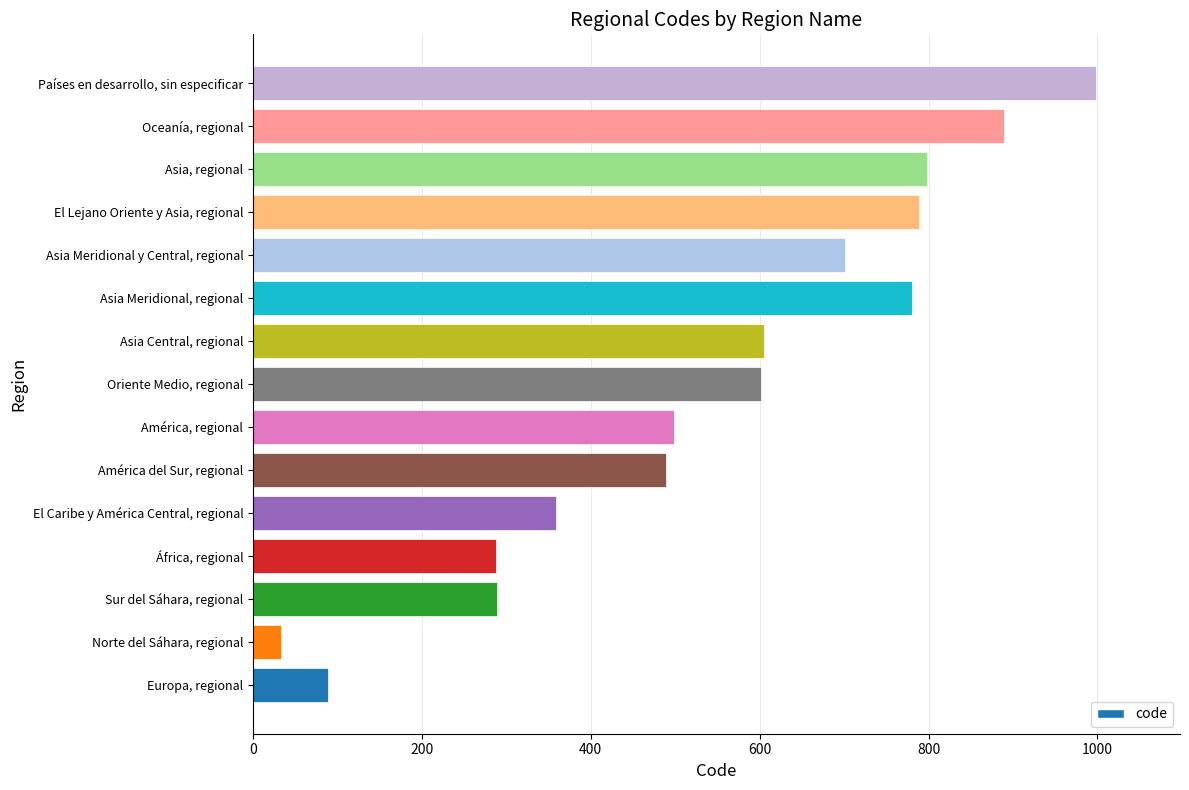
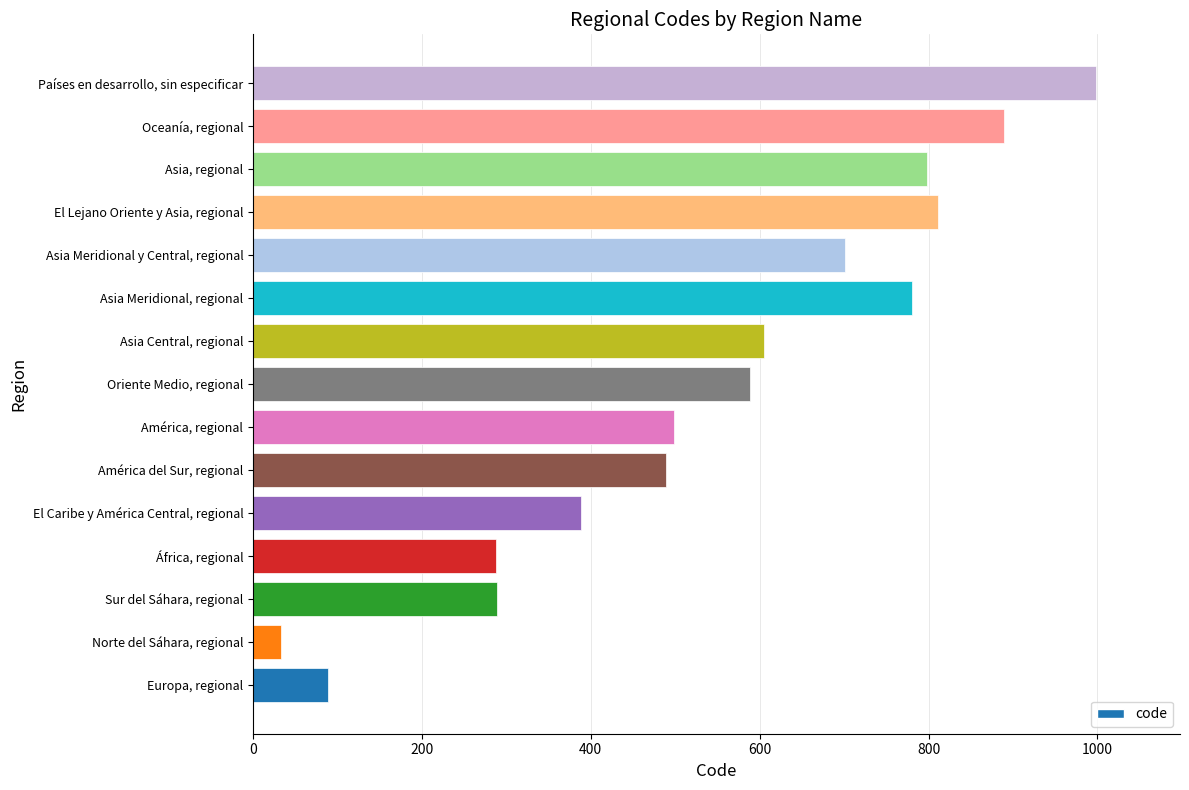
El Lejano Oriente y Asia, regional: 790 -> 810
Oriente Medio, regional: 600 -> 590
El Caribe y América Central, regional: 360 -> 390
